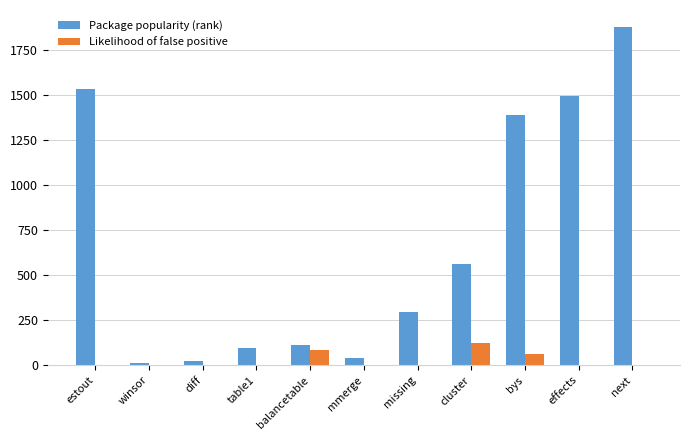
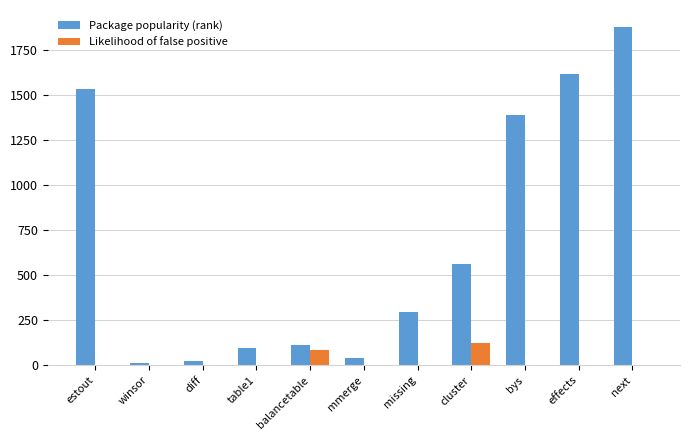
Likelihood of false positive, bys: 60 -> 0
Package popularity (rank), effects: 1500 -> 1620
